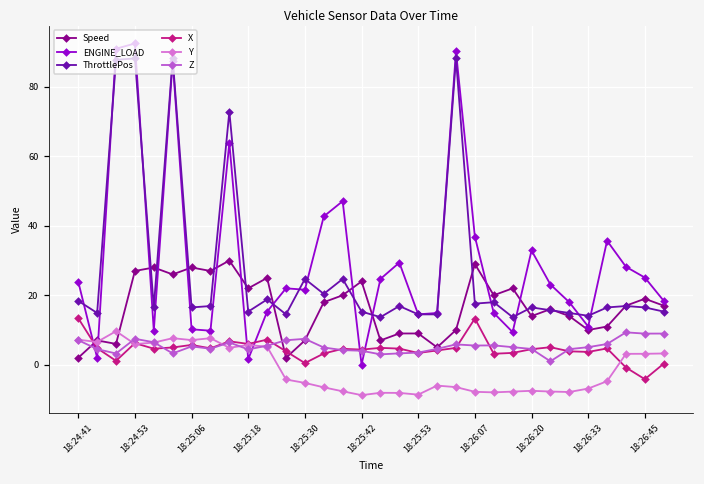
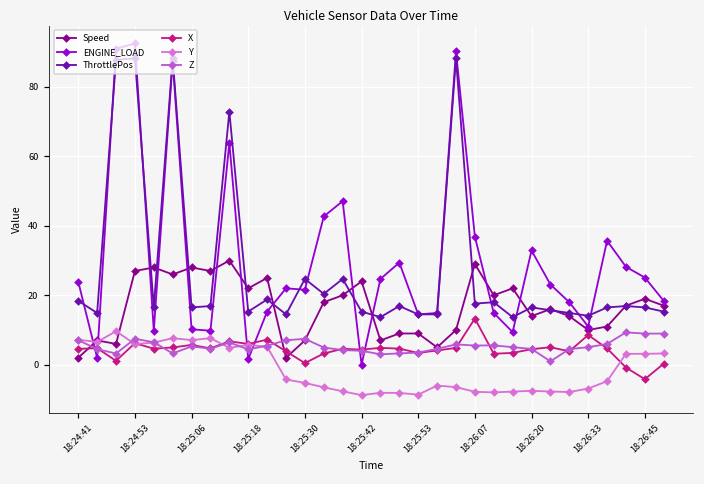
X, 18:24:41: 13 -> 5
X, 18:26:33: 4 -> 9
